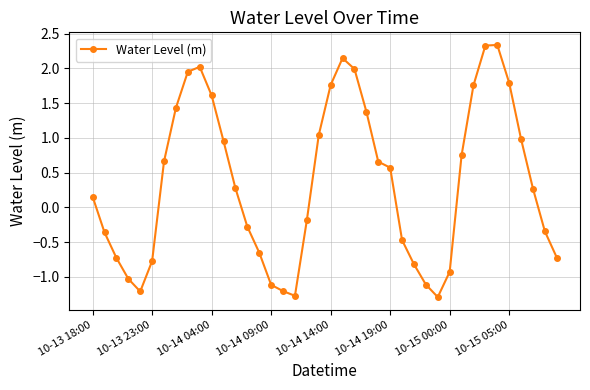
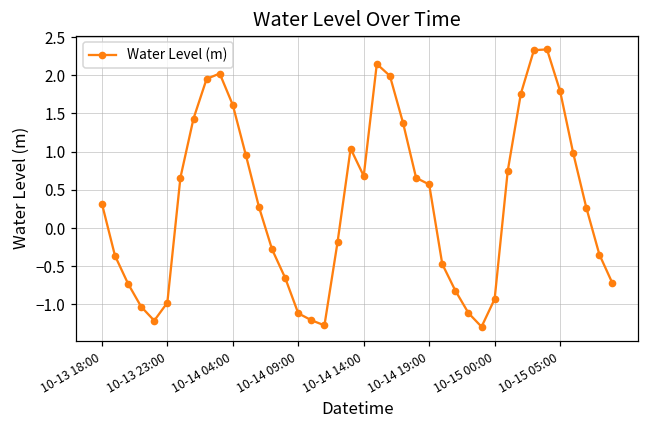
10-13 18:00: 0.2 -> 0.3
10-13 23:00: -0.8 -> -1.0
10-14 14:00: 1.8 -> 0.7
